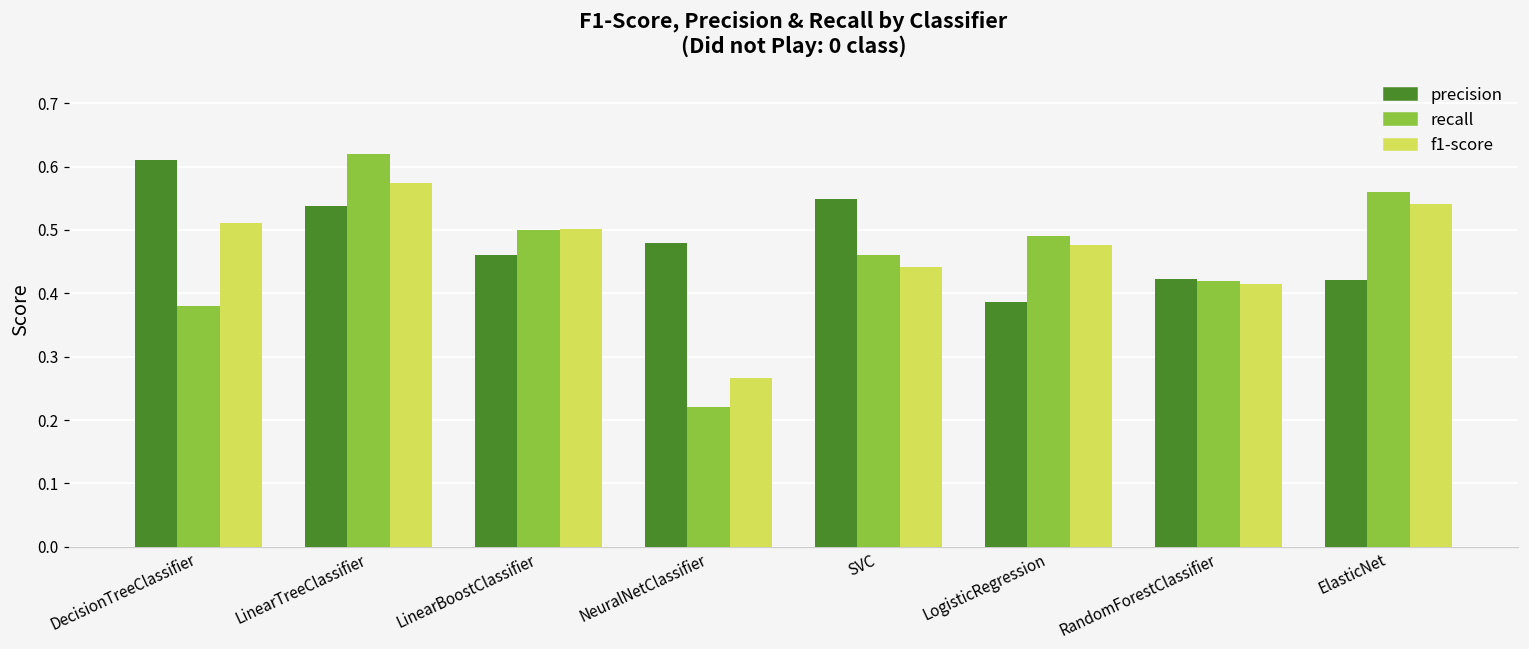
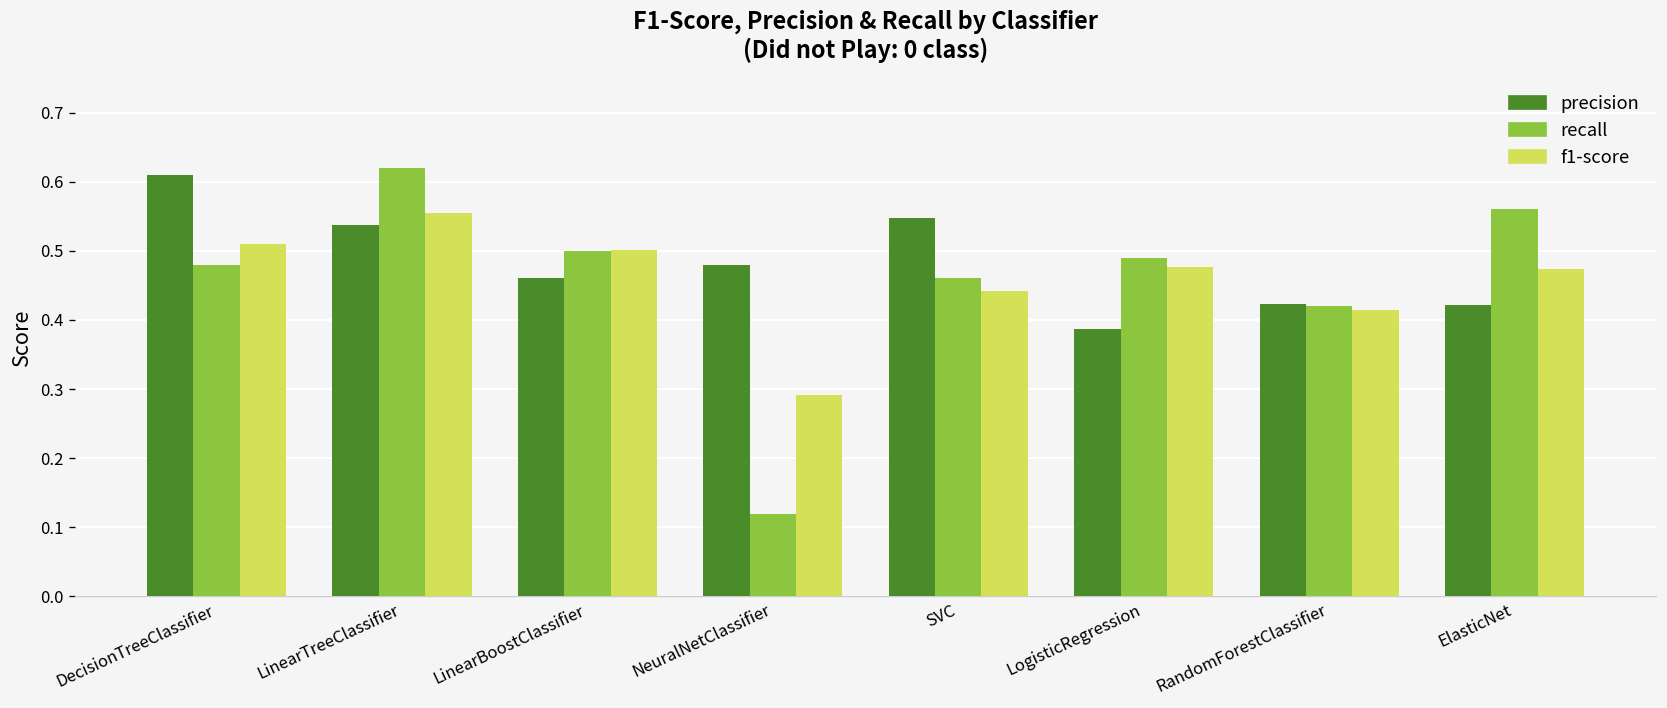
recall, DecisionTreeClassifier: 0.38 -> 0.48
f1-score, LinearTreeClassifier: 0.57 -> 0.56
recall, NeuralNetClassifier: 0.22 -> 0.12
f1-score, NeuralNetClassifier: 0.27 -> 0.29
f1-score, ElasticNet: 0.54 -> 0.47
